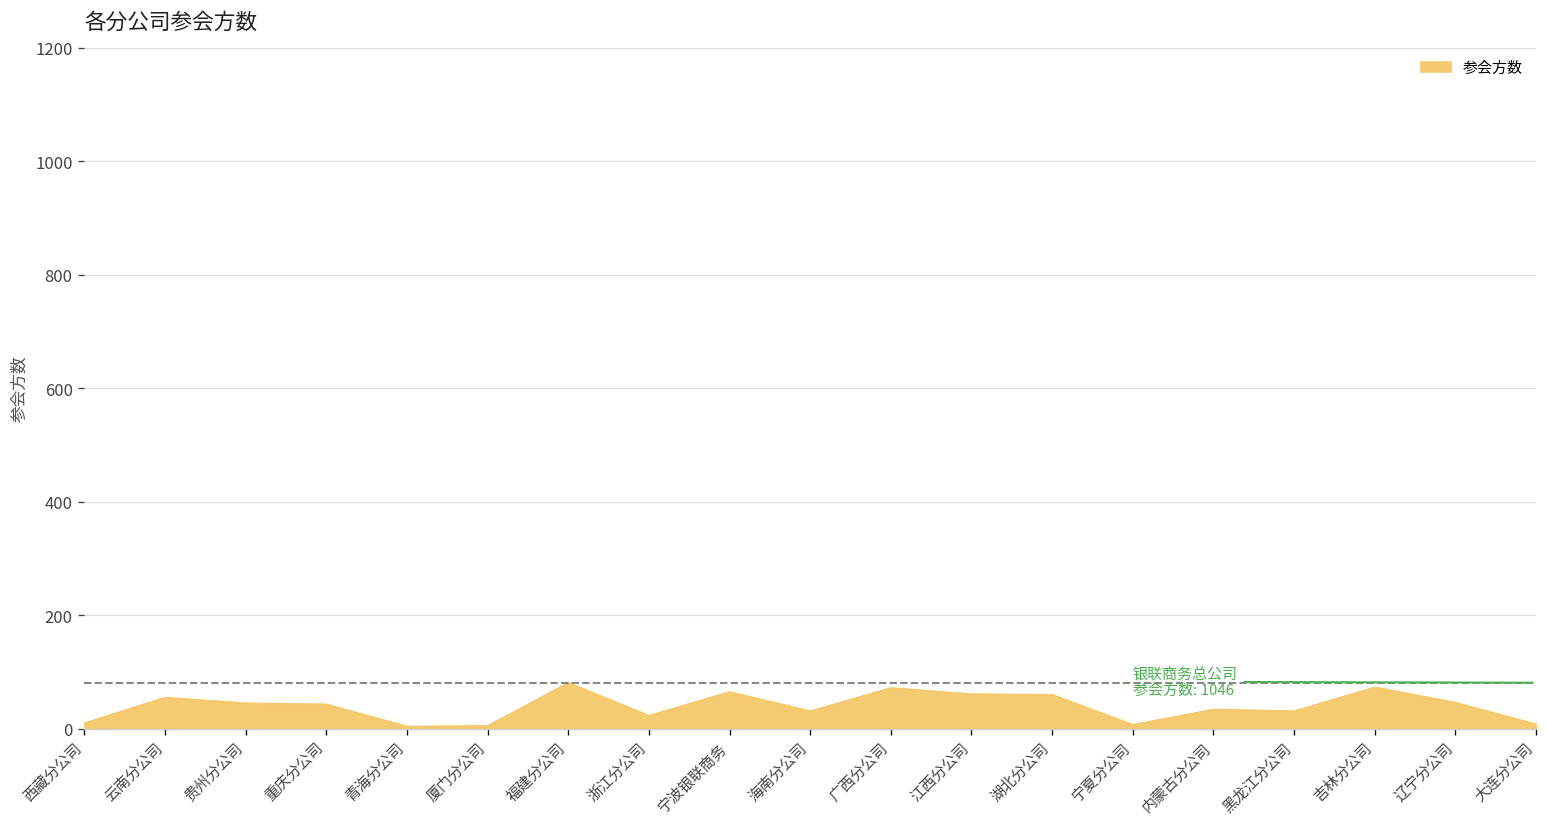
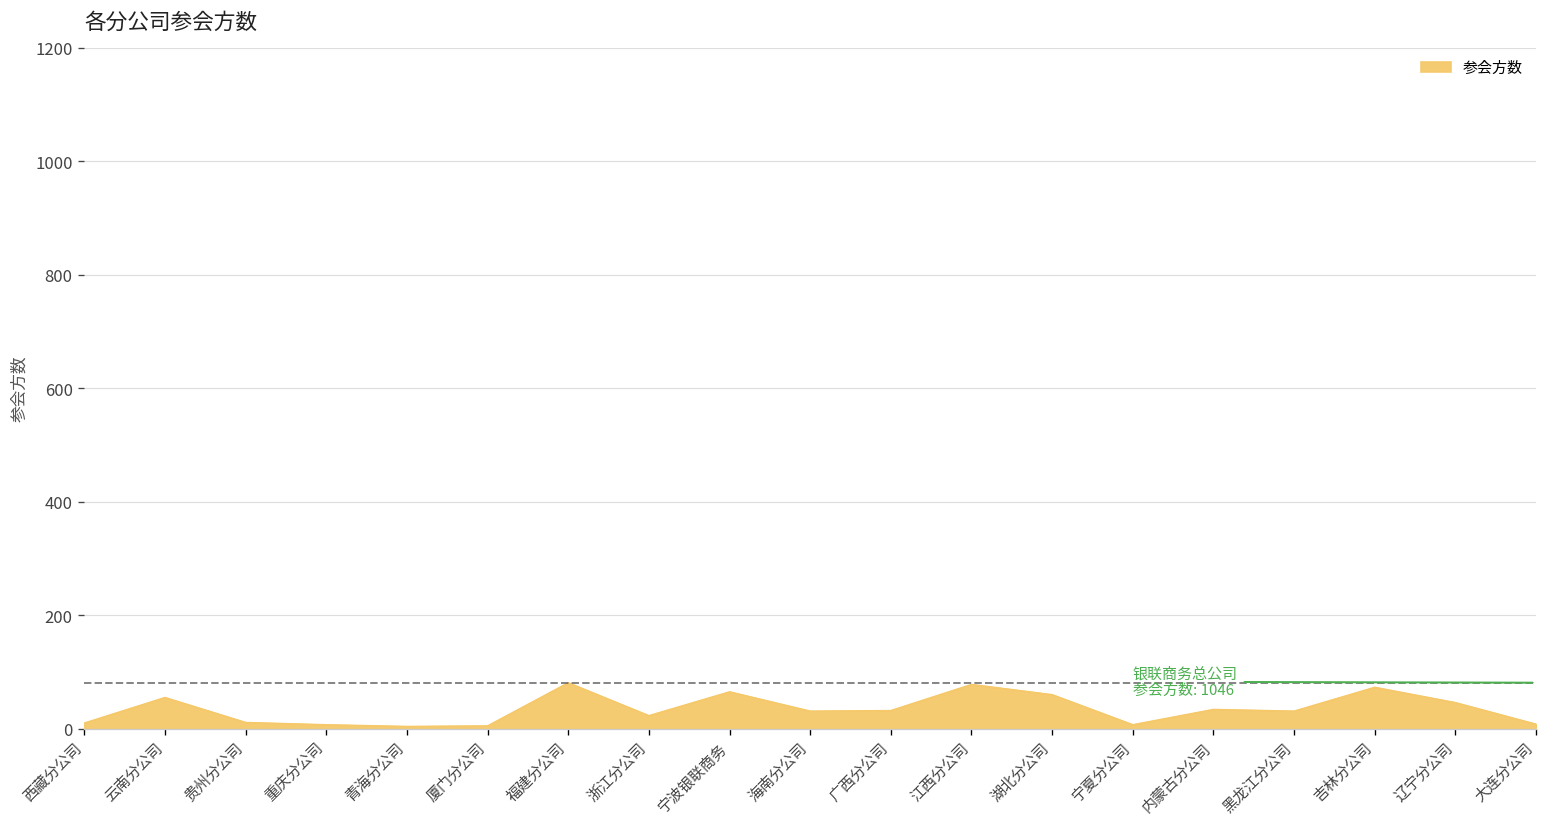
贵州分公司: 50 -> 10
重庆分公司: 40 -> 10
广西分公司: 70 -> 30
江西分公司: 60 -> 80
